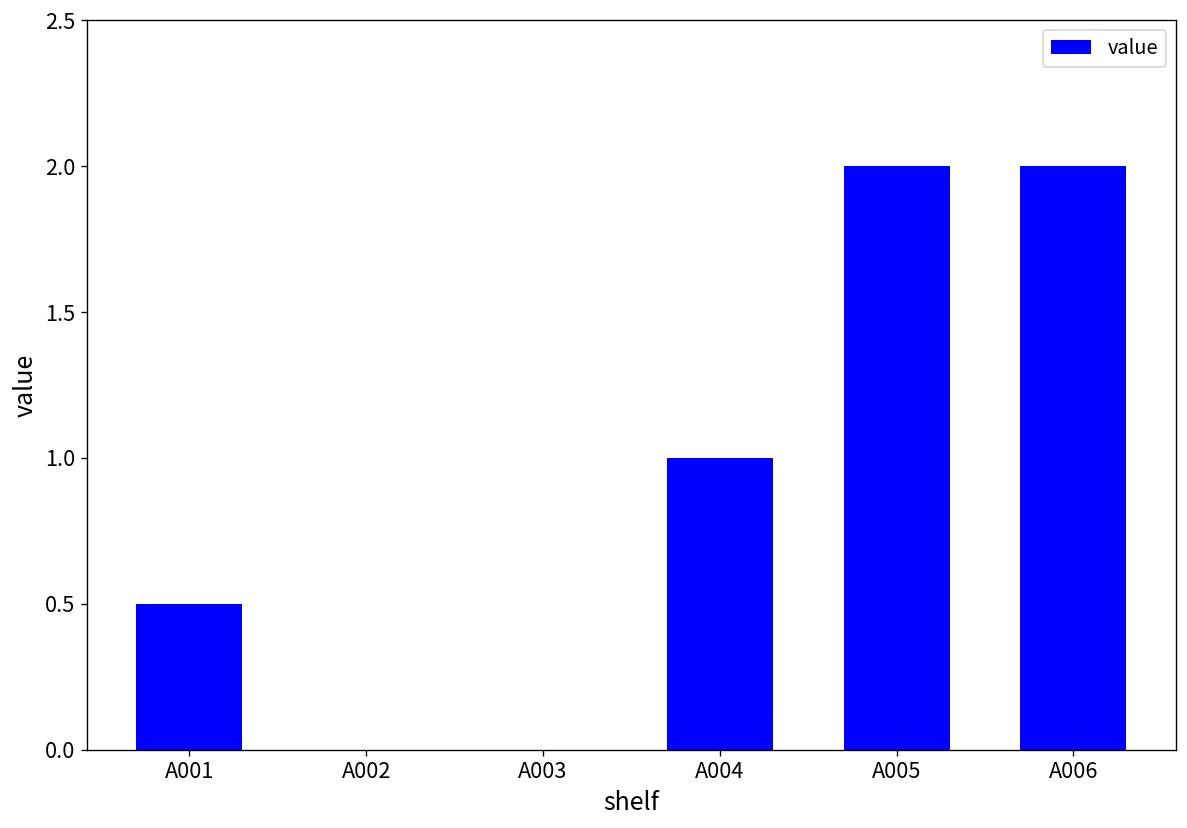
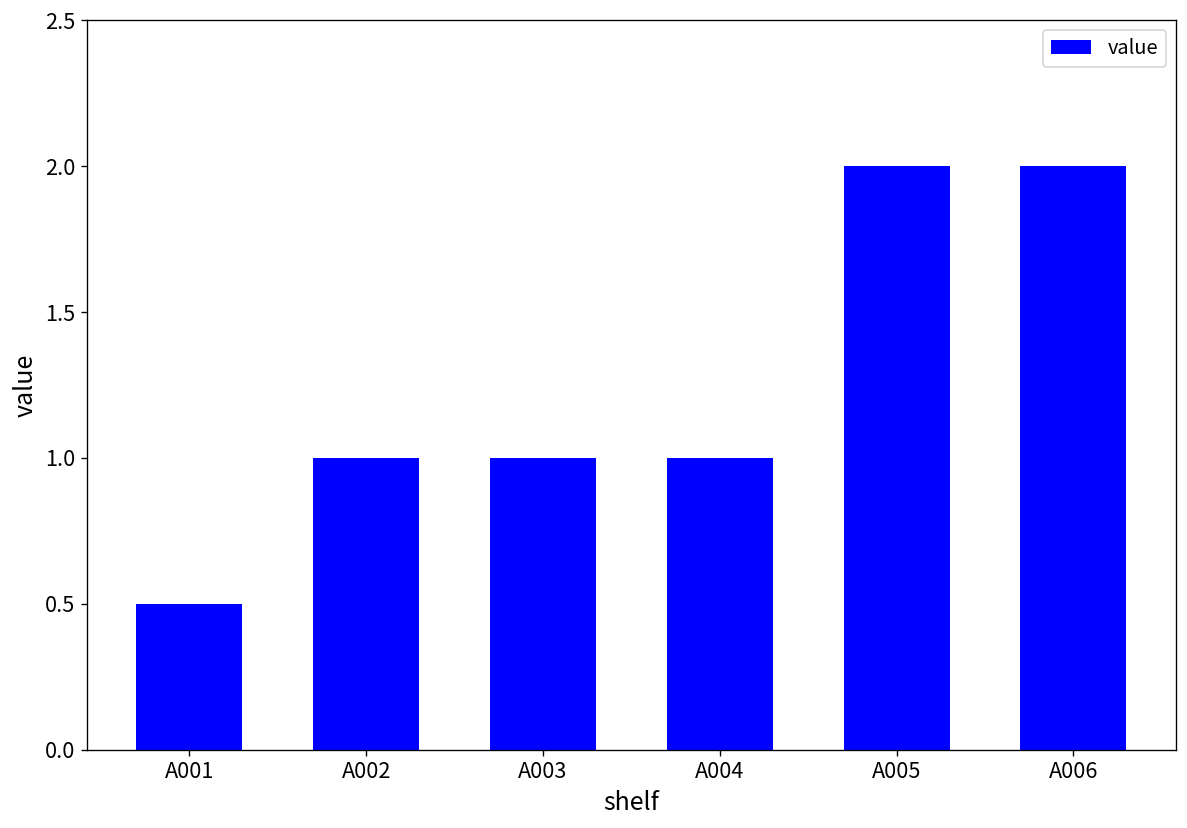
A002: 0 -> 1
A003: 0 -> 1
